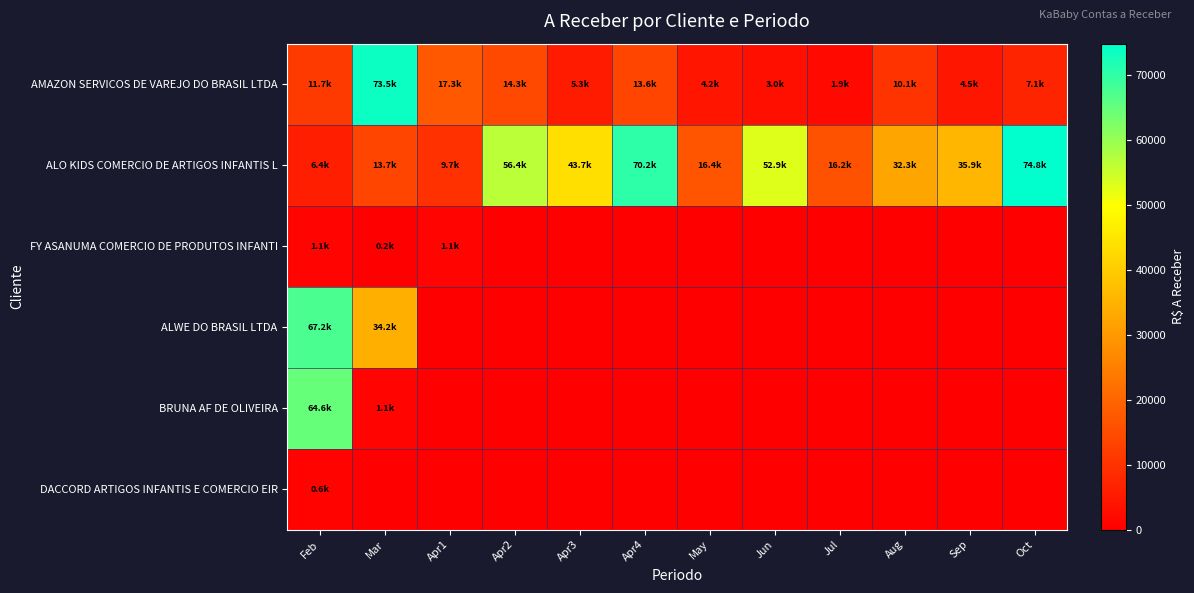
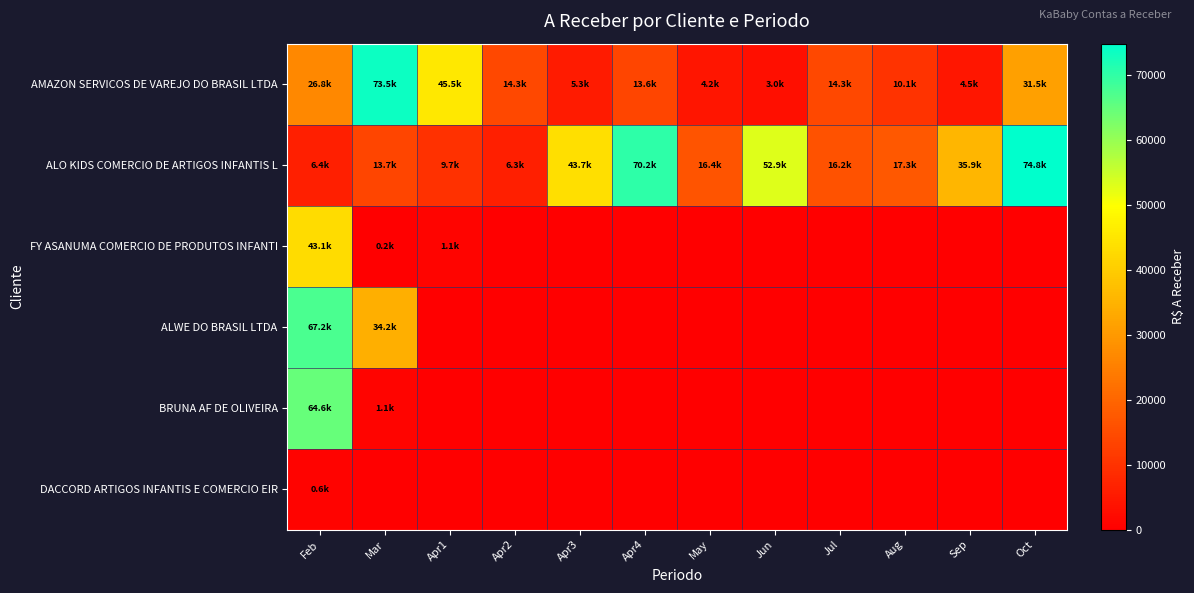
AMAZON SERVICOS DE VAREJO DO BRASIL LTDA, Feb: 11.7k -> 26.8k
AMAZON SERVICOS DE VAREJO DO BRASIL LTDA, Apr1: 17.3k -> 45.5k
AMAZON SERVICOS DE VAREJO DO BRASIL LTDA, Jul: 1.9k -> 14.3k
AMAZON SERVICOS DE VAREJO DO BRASIL LTDA, Oct: 7.1k -> 31.5k
ALO KIDS COMERCIO DE ARTIGOS INFANTIS L, Apr2: 56.4k -> 6.3k
ALO KIDS COMERCIO DE ARTIGOS INFANTIS L, Aug: 32.3k -> 17.3k
FY ASANUMA COMERCIO DE PRODUTOS INFANTI, Feb: 1.1k -> 43.1k
